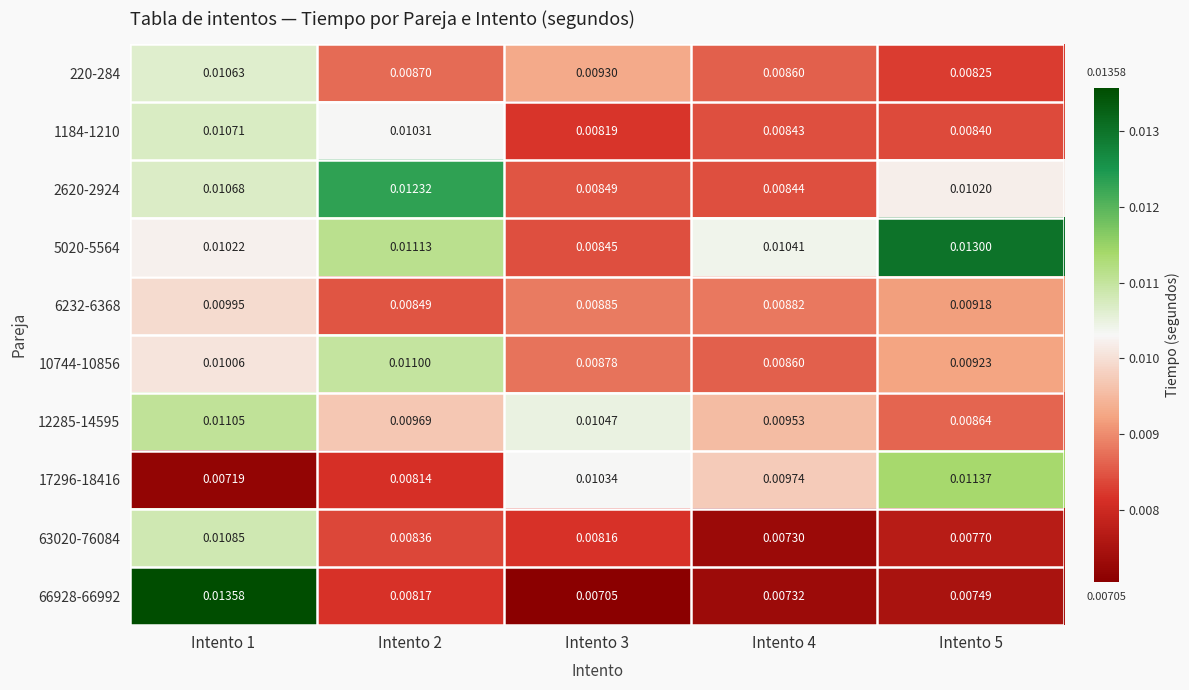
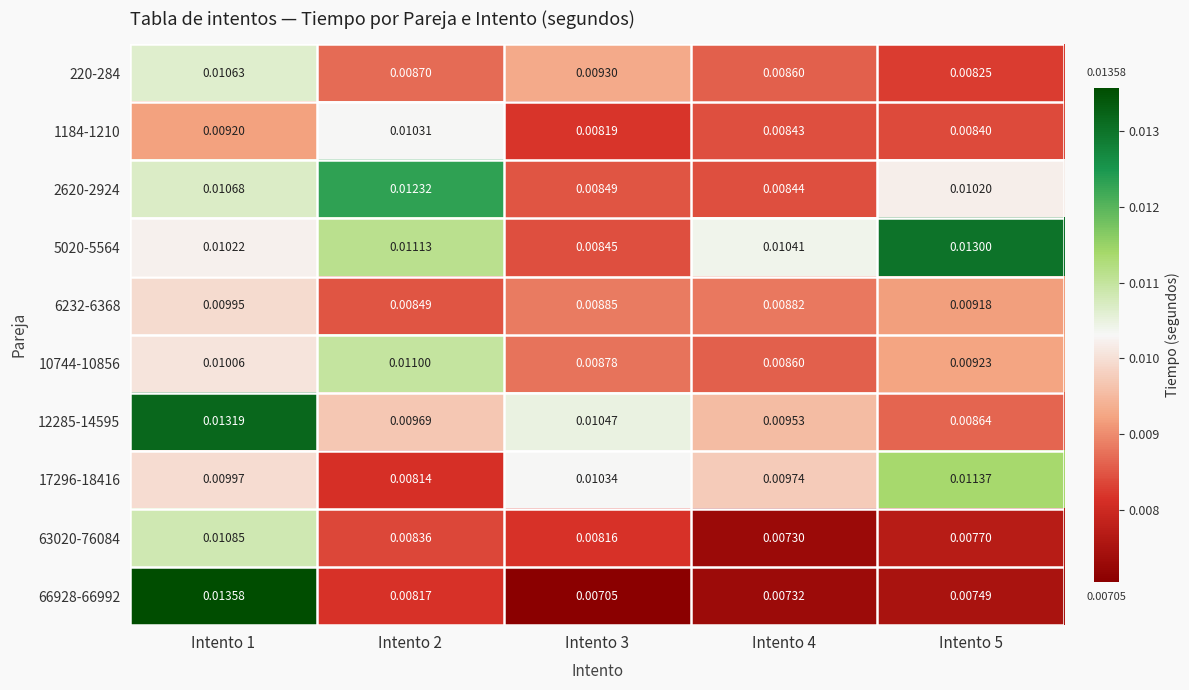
1184-1210, Intento 1: 0.01071 -> 0.00920
12285-14595, Intento 1: 0.01105 -> 0.01319
17296-18416, Intento 1: 0.00719 -> 0.00997
